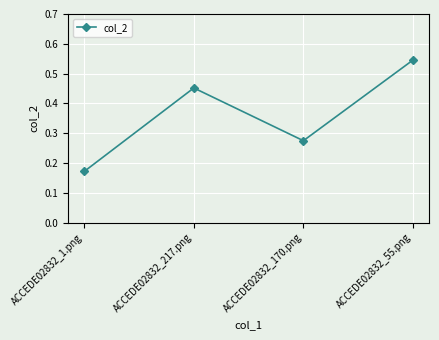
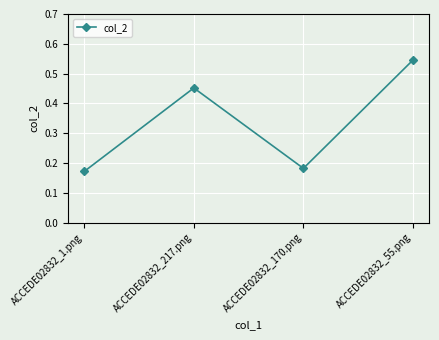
ACCEDE02832_170.png: 0.28 -> 0.18
